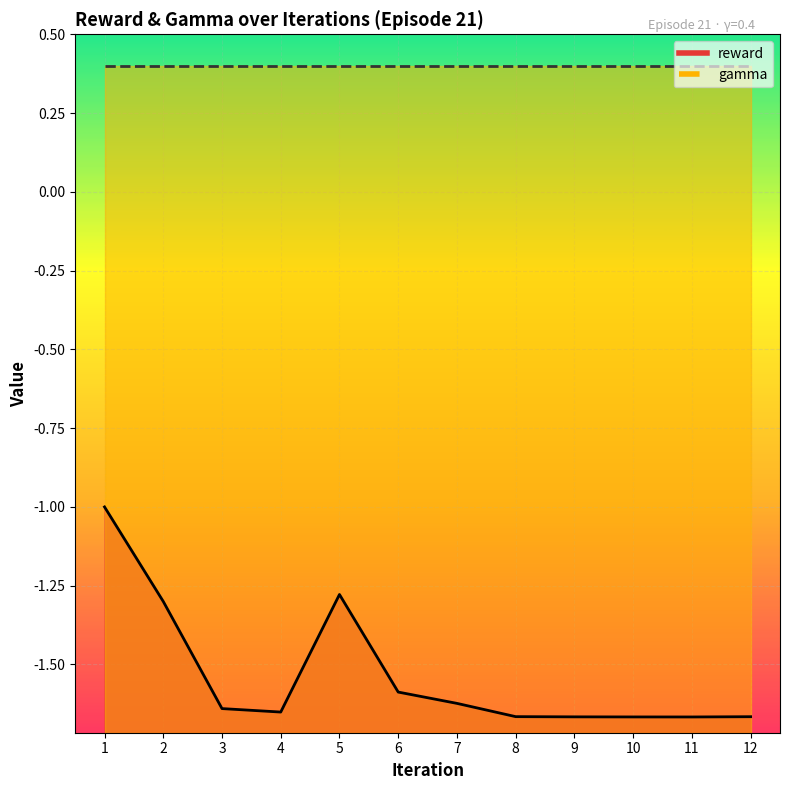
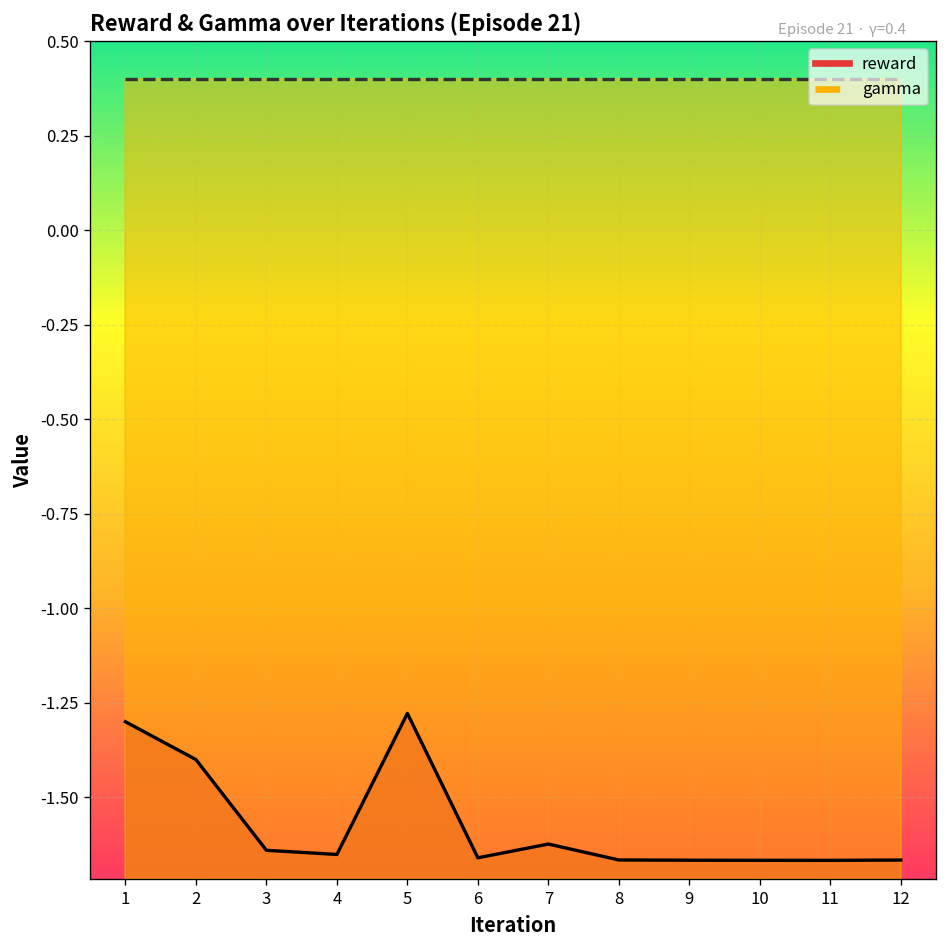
reward, 1: -1.0 -> -1.3
reward, 2: -1.3 -> -1.4
reward, 6: -1.59 -> -1.66
